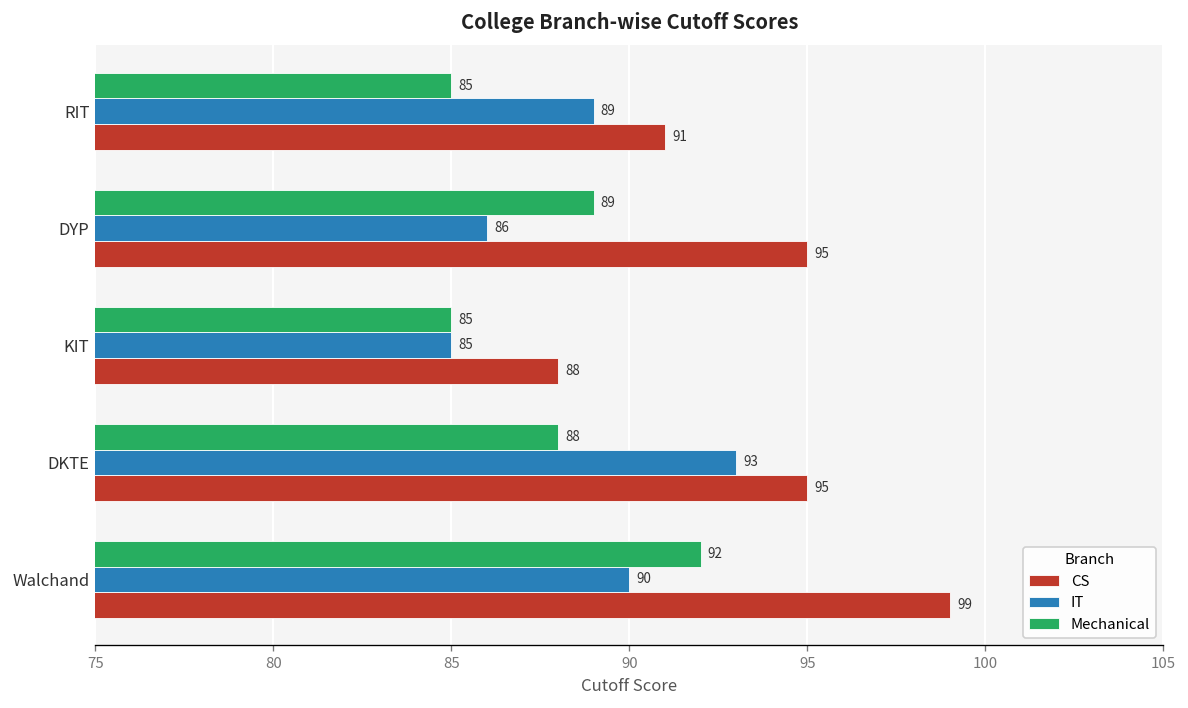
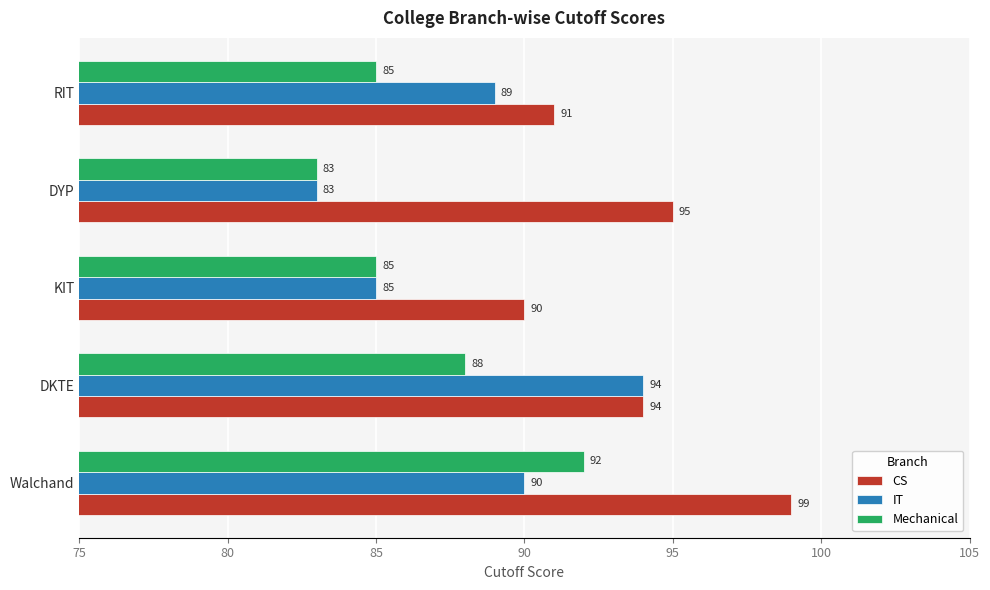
Mechanical, DYP: 89 -> 83
IT, DYP: 86 -> 83
CS, KIT: 88 -> 90
IT, DKTE: 93 -> 94
CS, DKTE: 95 -> 94
